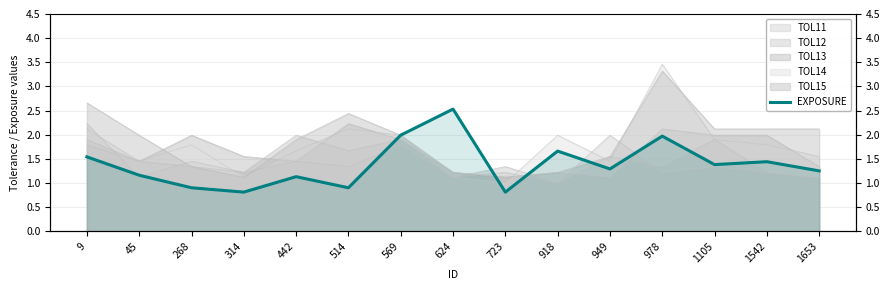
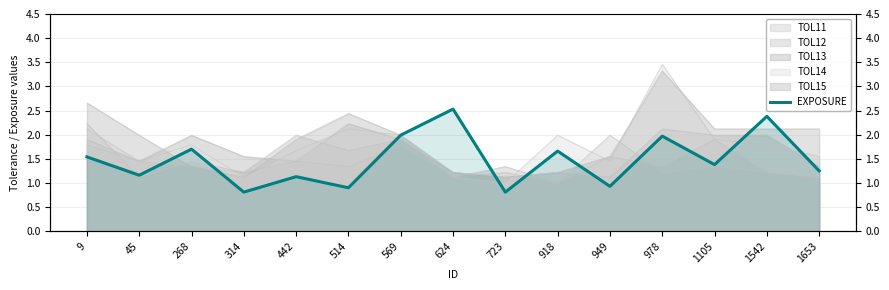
EXPOSURE, 268: 0.9 -> 1.7
EXPOSURE, 949: 1.3 -> 0.9
EXPOSURE, 1542: 1.4 -> 2.4
